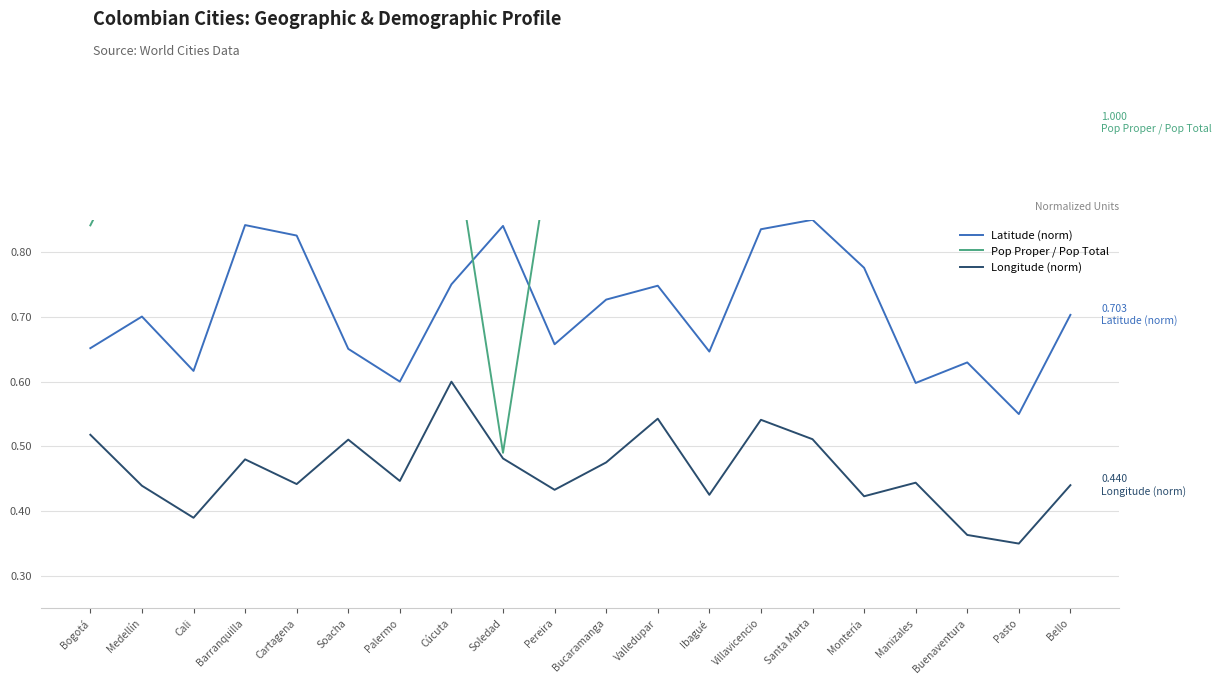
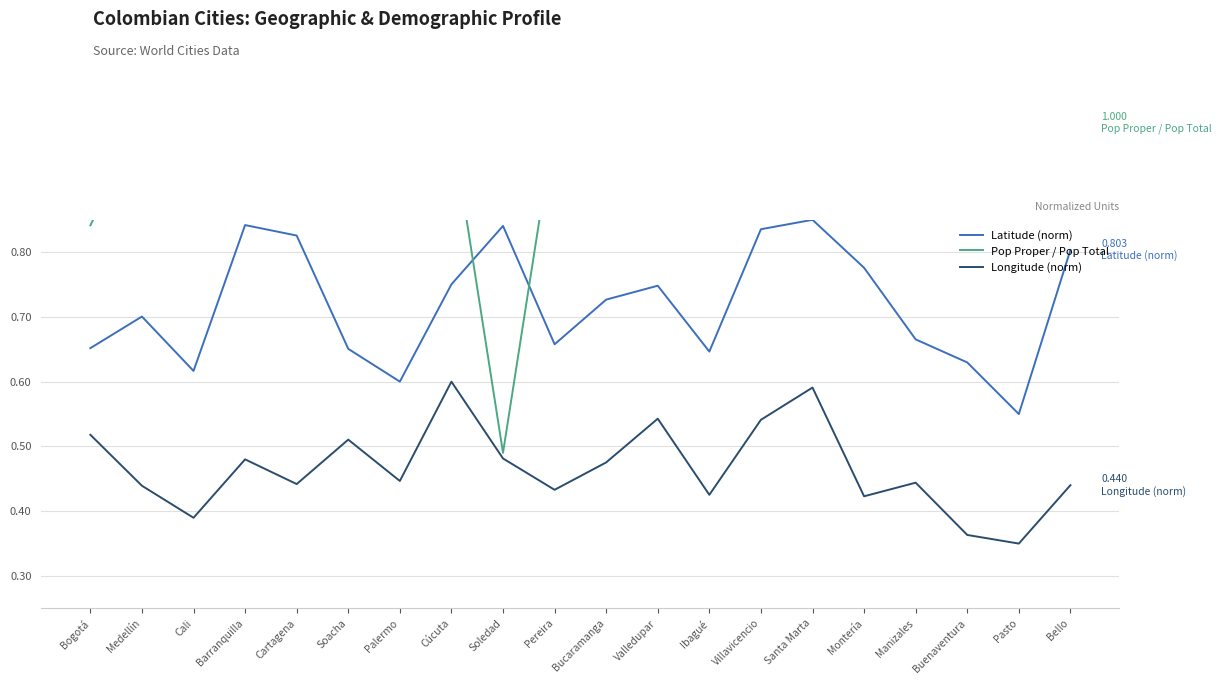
Longitude (norm), Santa Marta: 0.51 -> 0.59
Latitude (norm), Manizales: 0.60 -> 0.67
Latitude (norm), Bello: 0.703 -> 0.803
